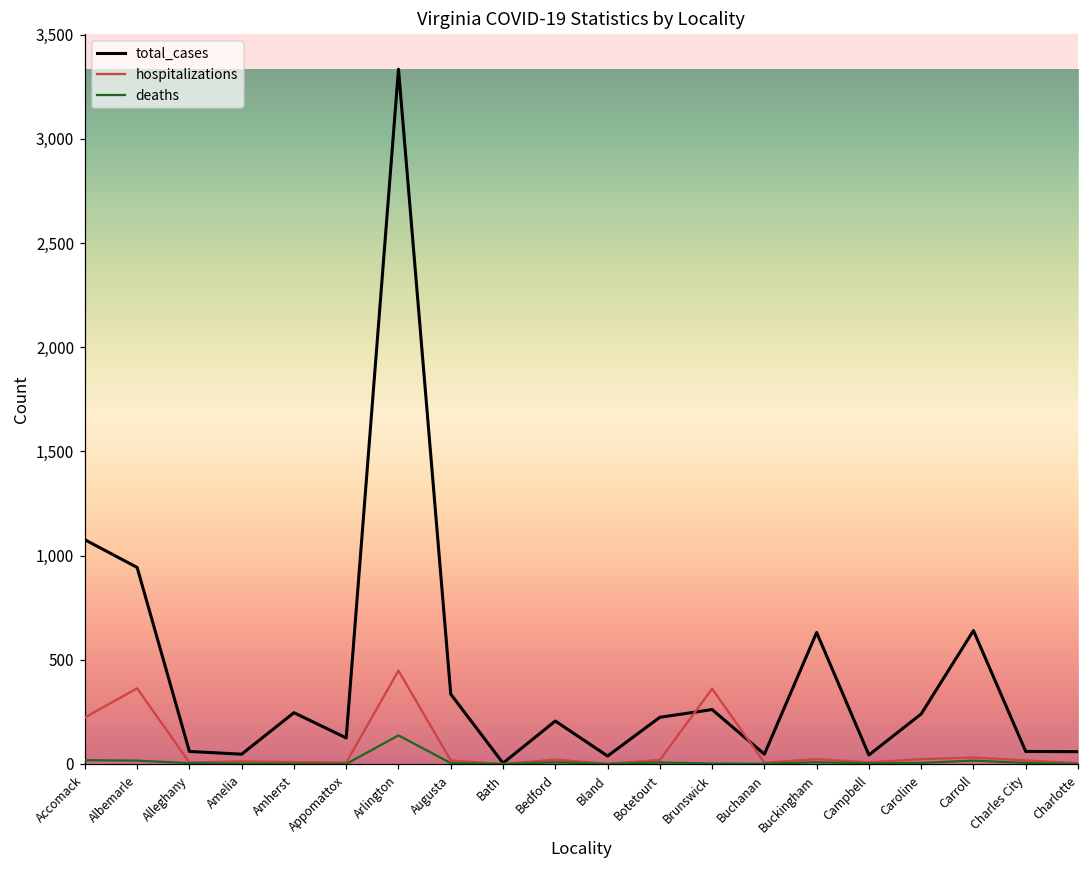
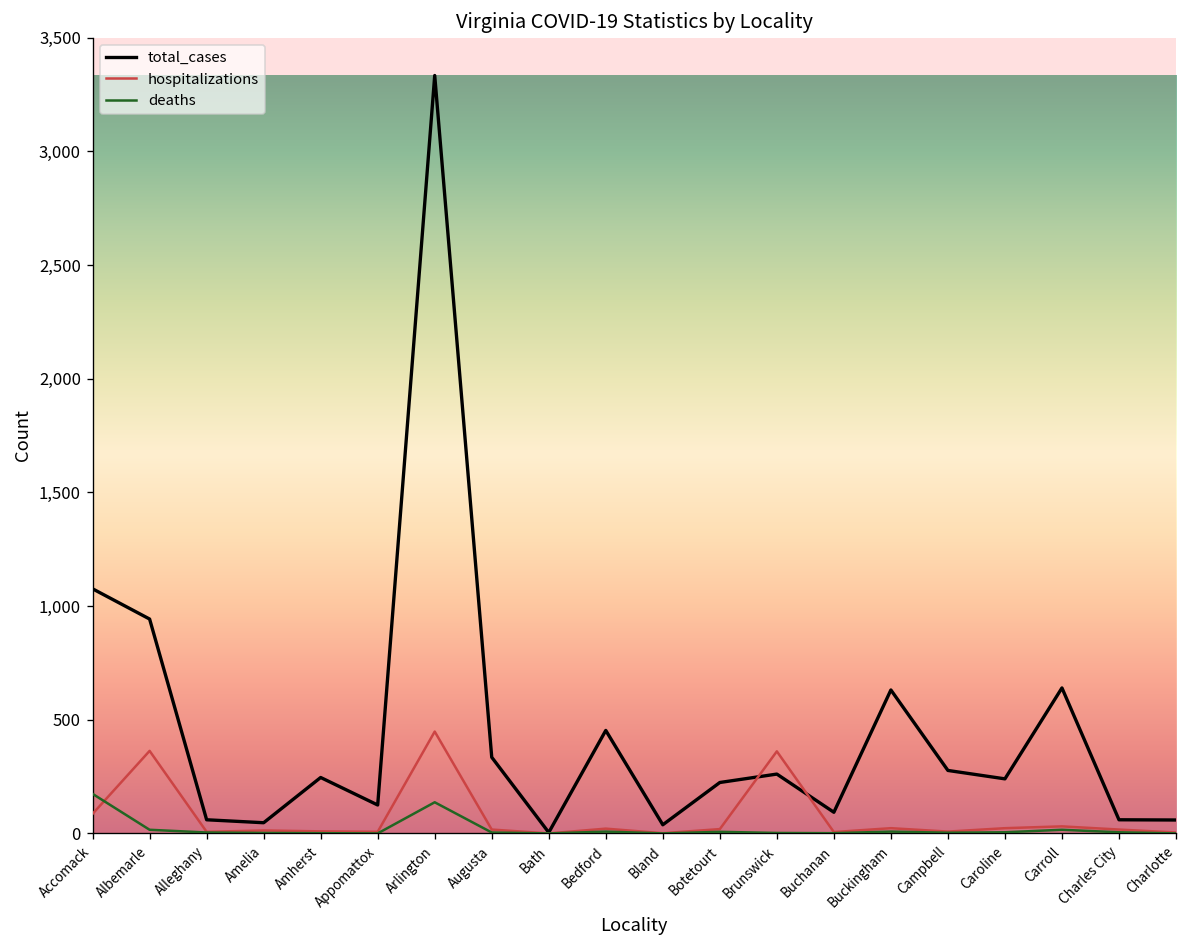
hospitalizations, Accomack: 220 -> 90
deaths, Accomack: 20 -> 170
total_cases, Bedford: 210 -> 450
total_cases, Buchanan: 50 -> 90
total_cases, Campbell: 40 -> 280
